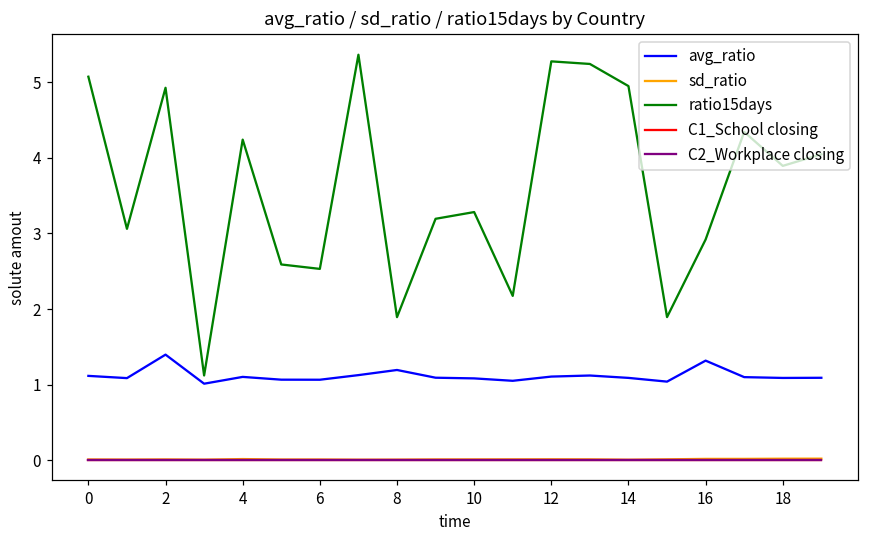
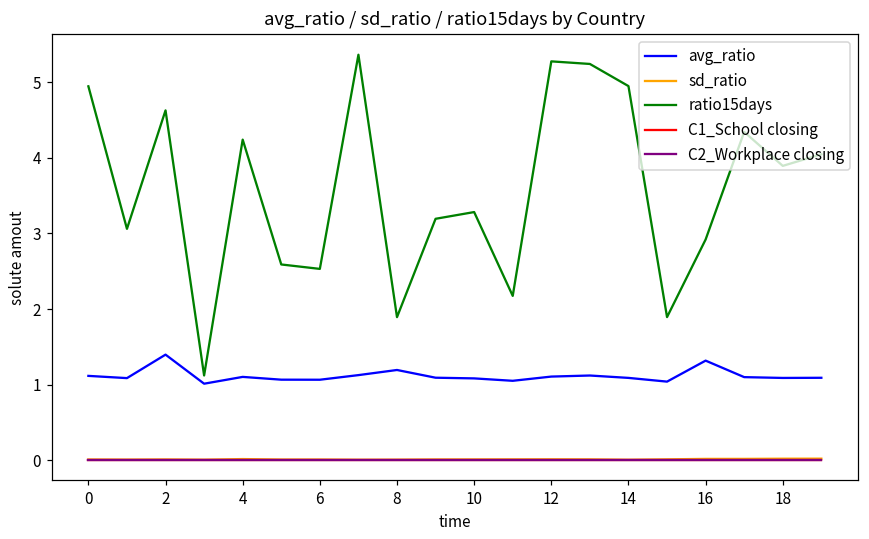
ratio15days, 0: 5.1 -> 4.9
ratio15days, 2: 4.9 -> 4.6
